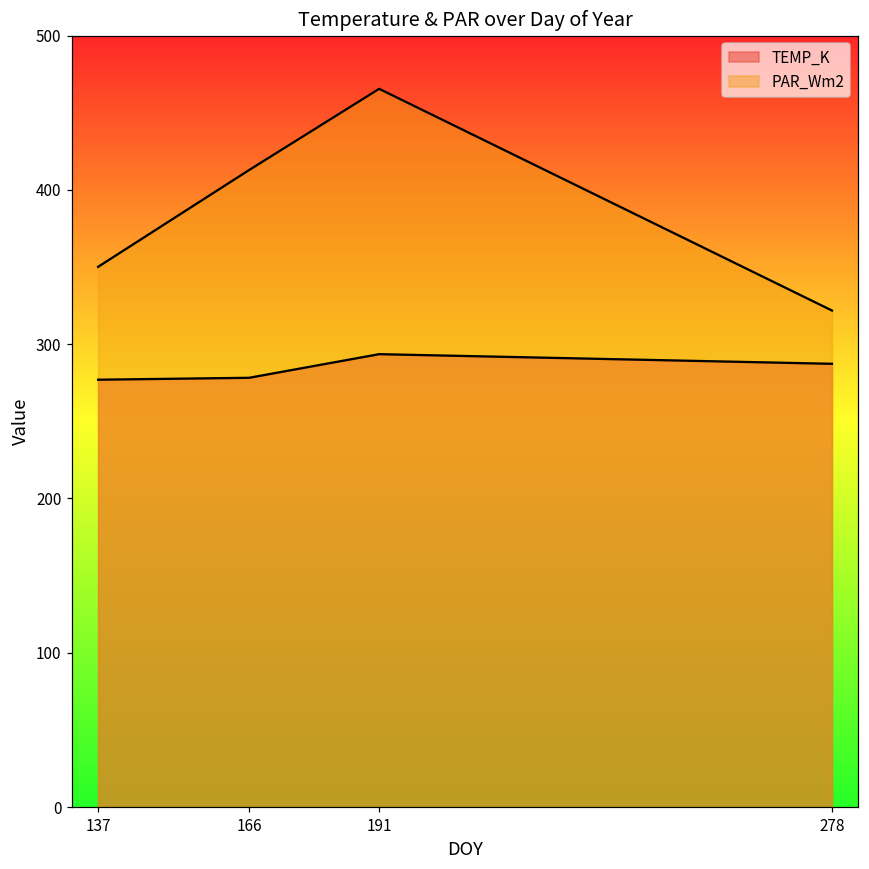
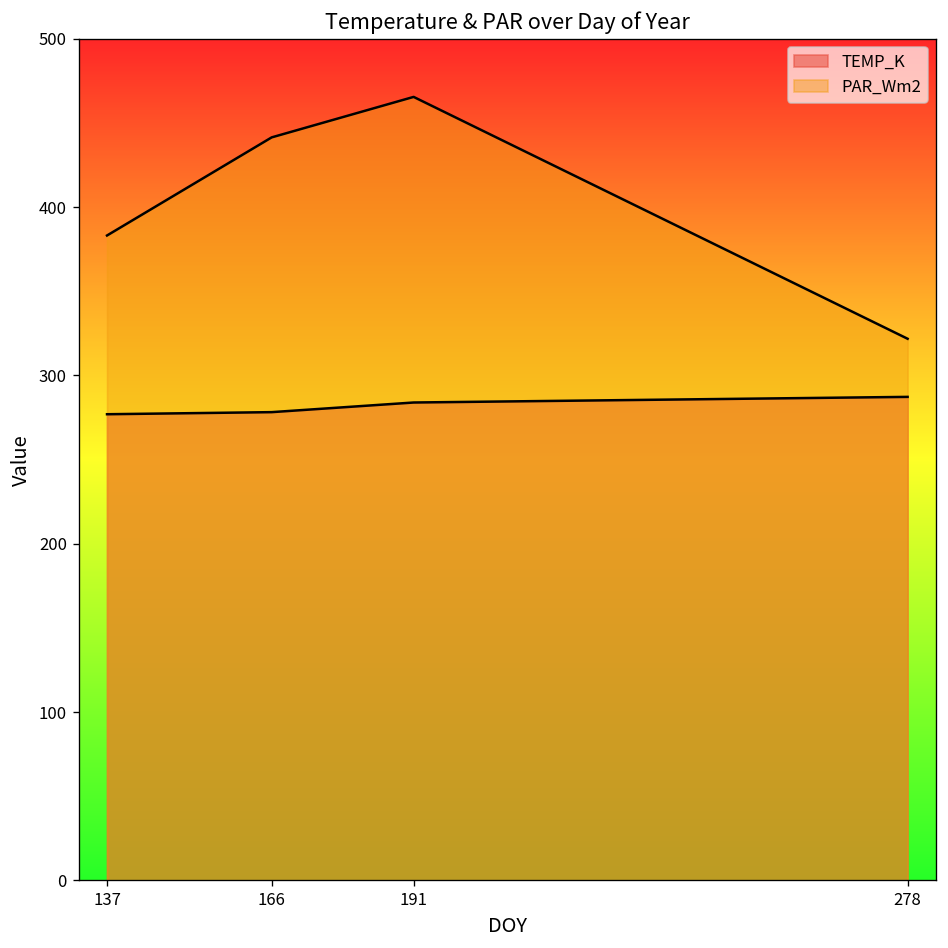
PAR_Wm2, 137: 350 -> 383
PAR_Wm2, 166: 413 -> 441
TEMP_K, 191: 294 -> 284
